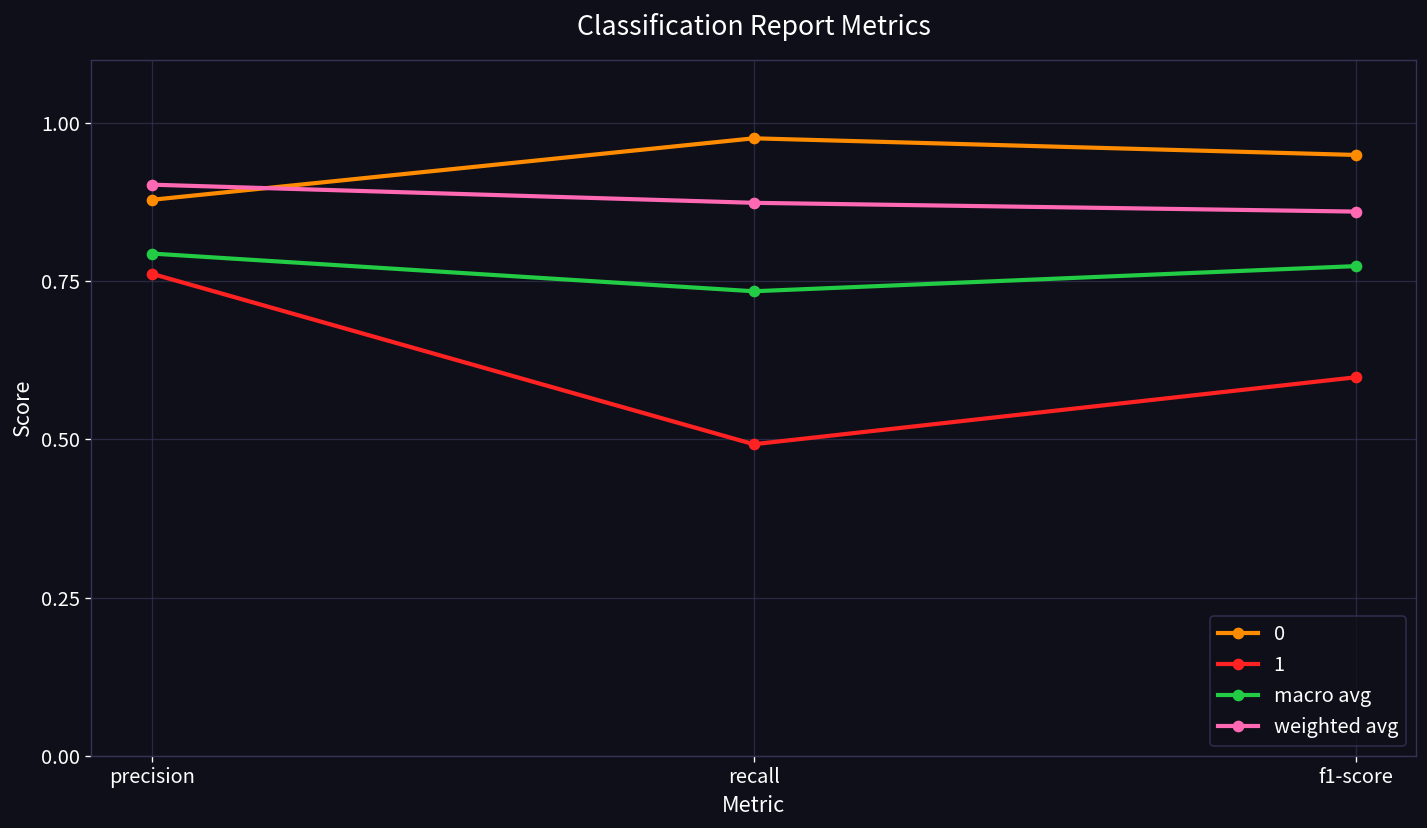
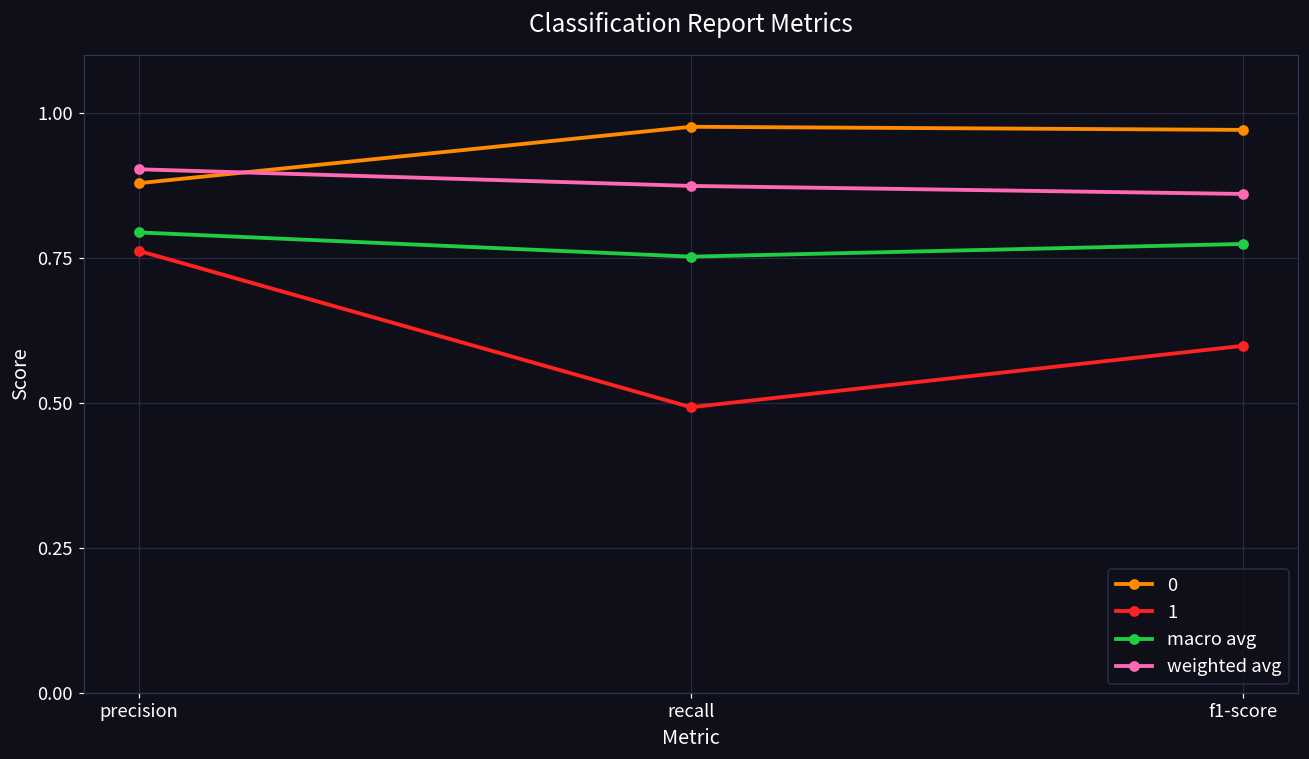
macro avg, recall: 0.73 -> 0.75
0, f1-score: 0.95 -> 0.97
